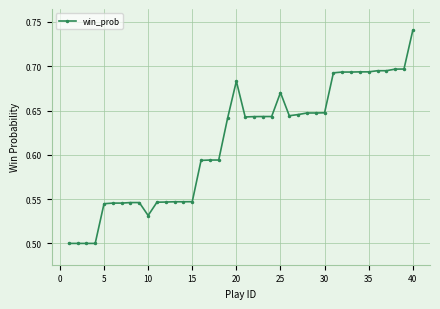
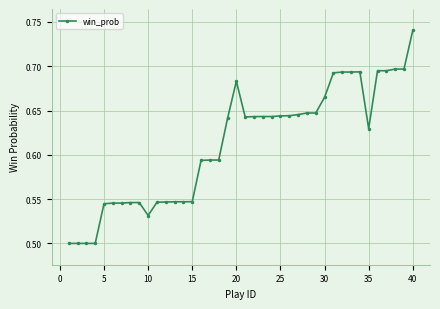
25: 0.67 -> 0.64
30: 0.65 -> 0.66
35: 0.69 -> 0.63
